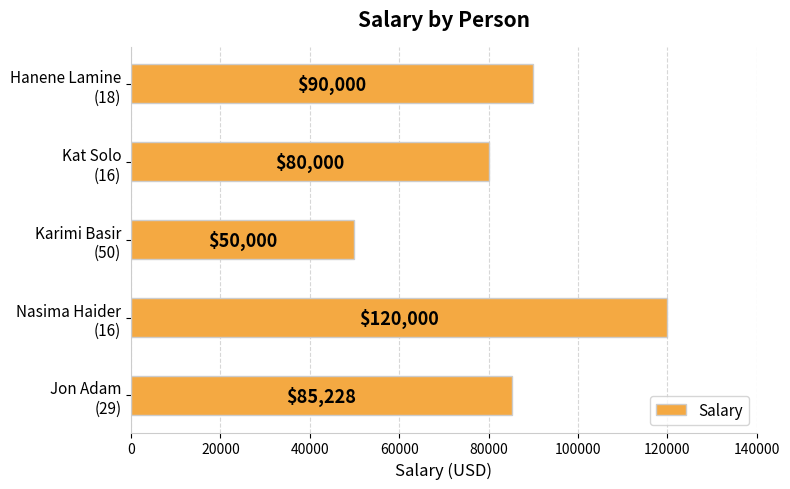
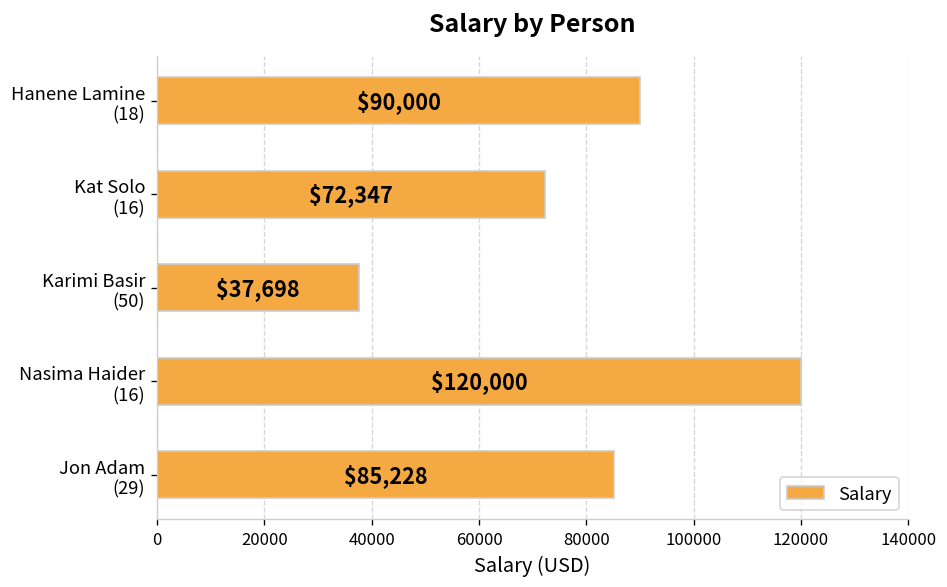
Kat Solo (16): $80,000 -> $72,347
Karimi Basir (50): $50,000 -> $37,698
